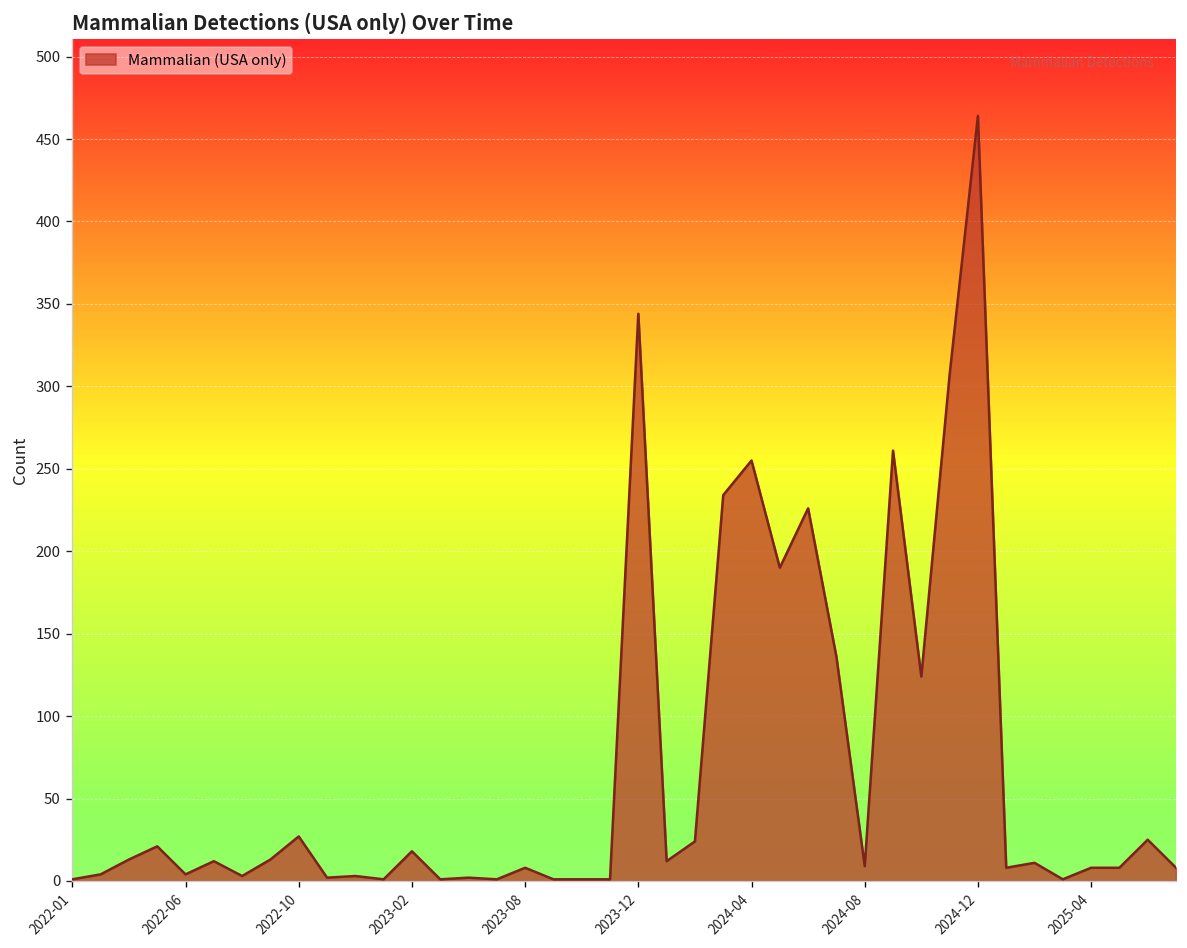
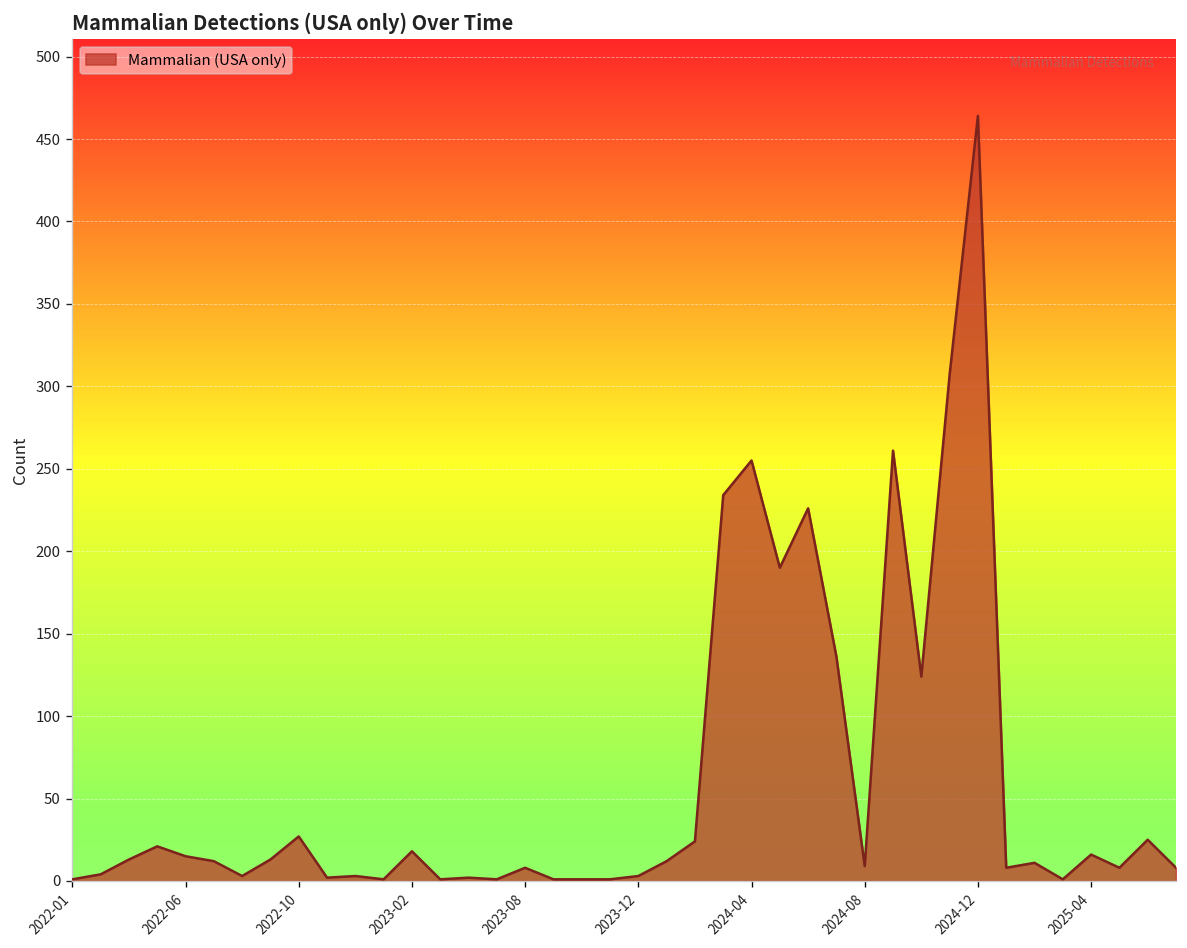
2022-06: 4 -> 15
2023-12: 344 -> 3
2025-04: 8 -> 16
